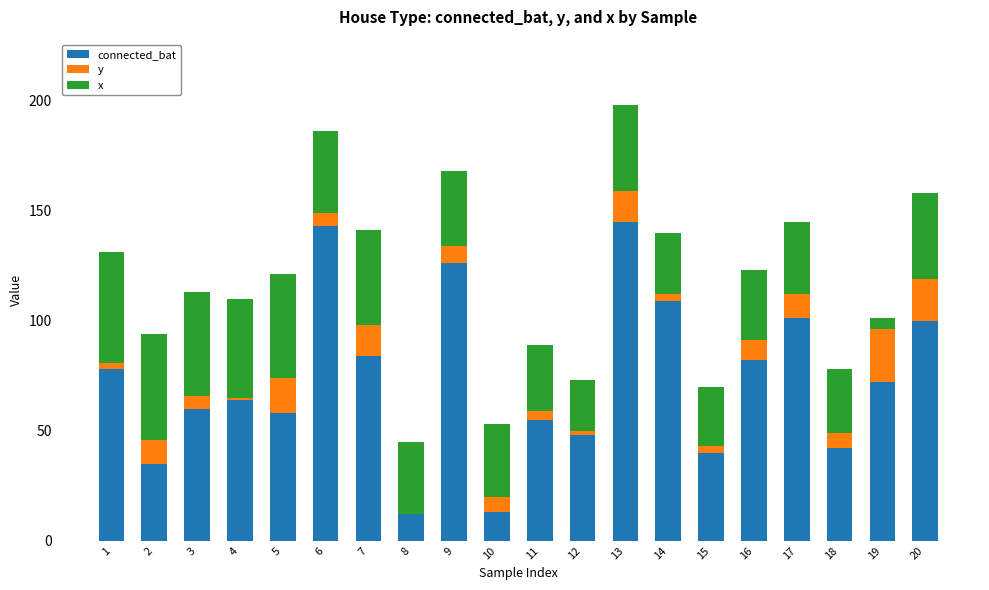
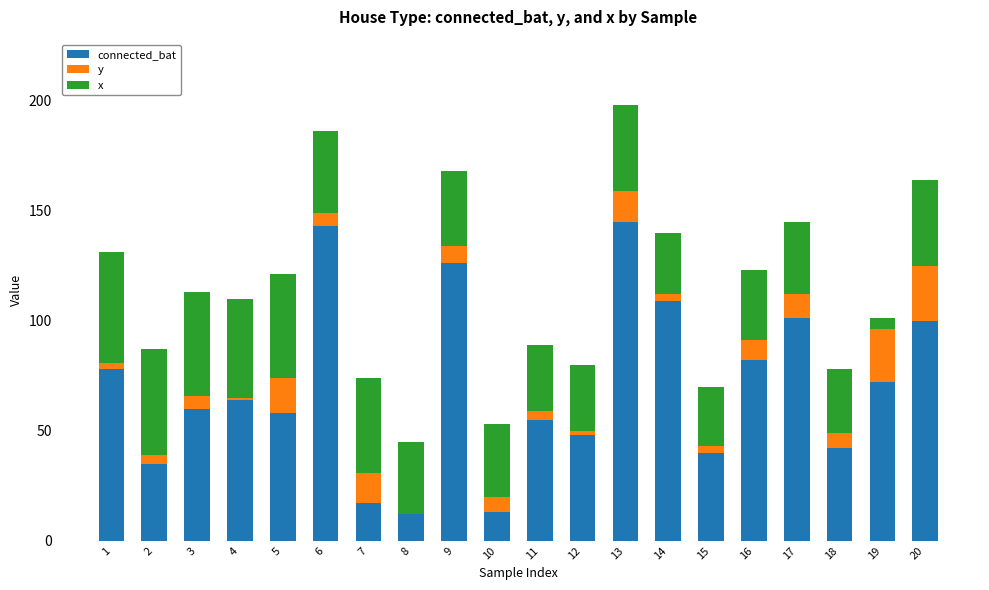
y, 2: 11 -> 4
connected_bat, 7: 84 -> 17
x, 12: 23 -> 30
y, 20: 19 -> 25
